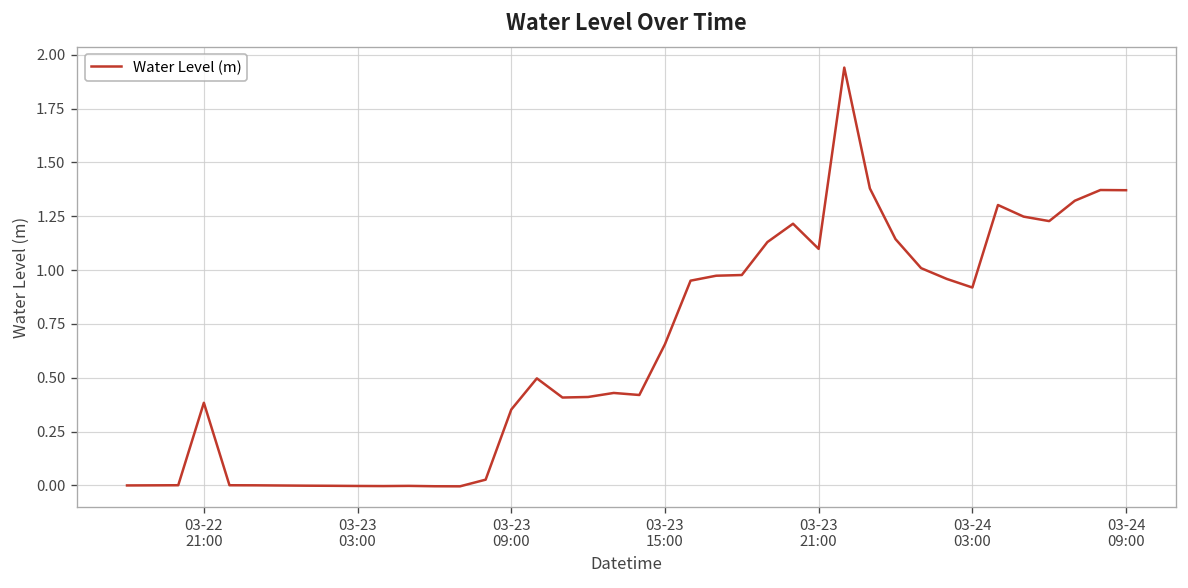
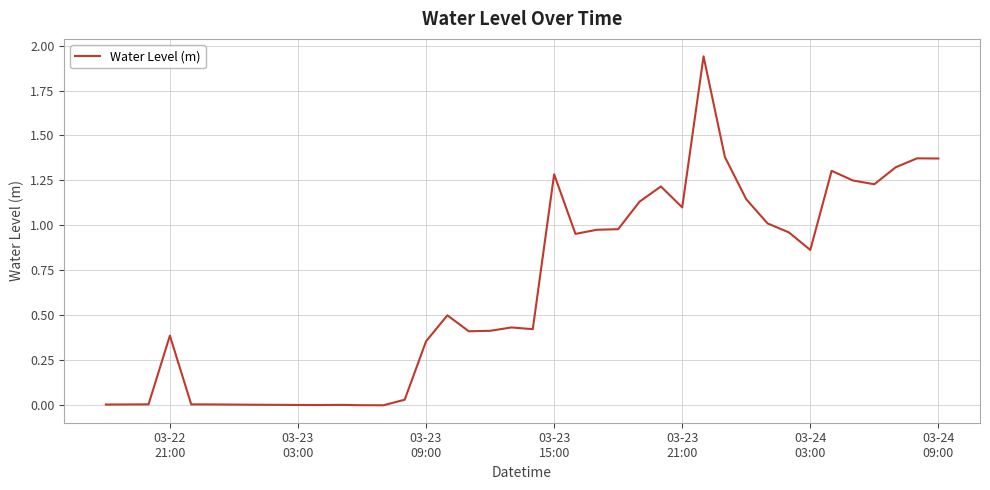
03-23 15:00: 0.66 -> 1.28
03-24 03:00: 0.92 -> 0.86
